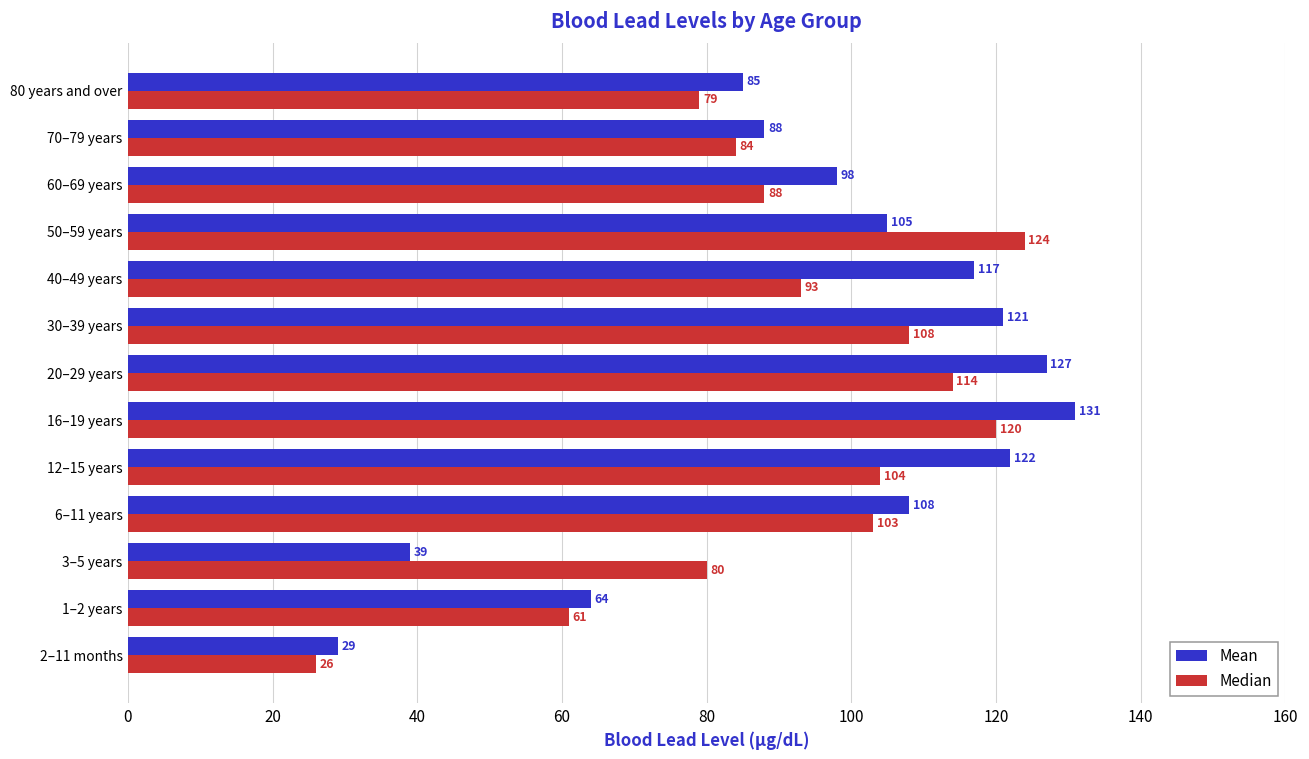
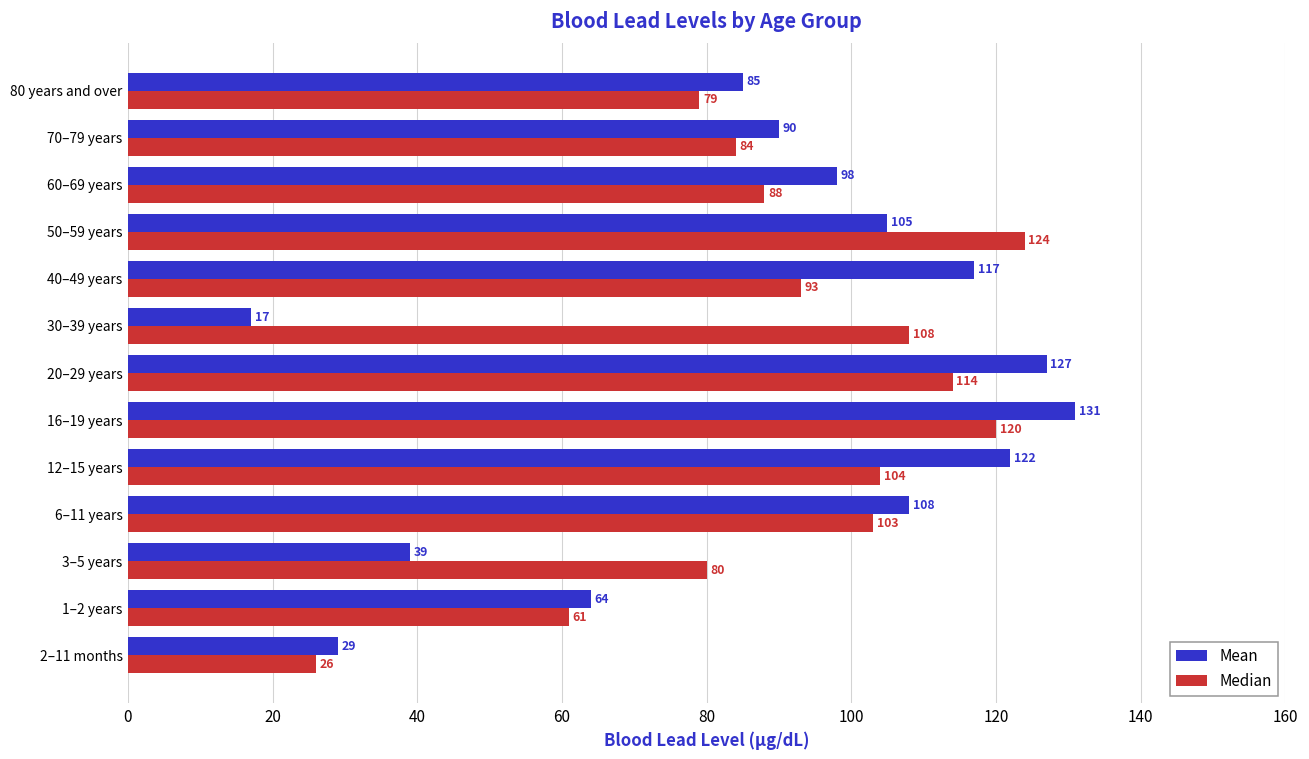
Mean, 70–79 years: 88 -> 90
Mean, 30–39 years: 121 -> 17
